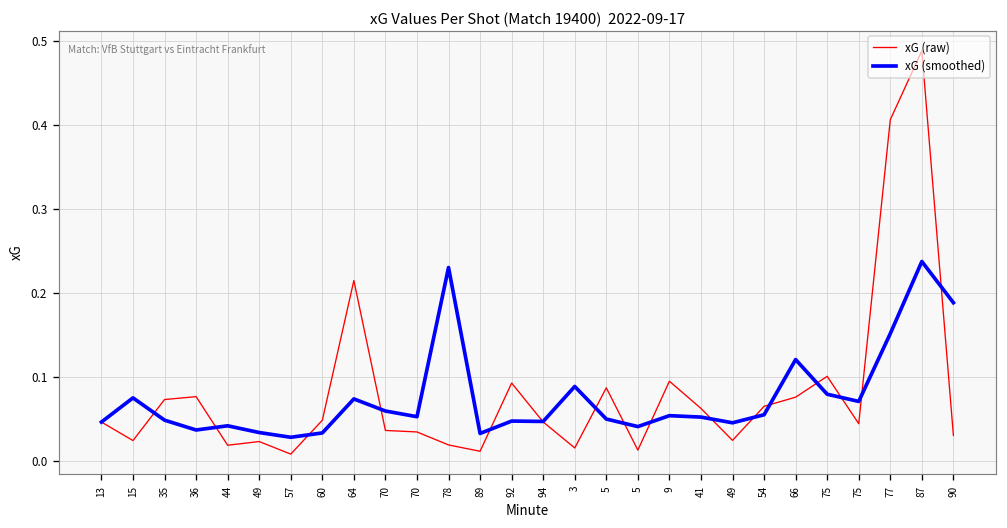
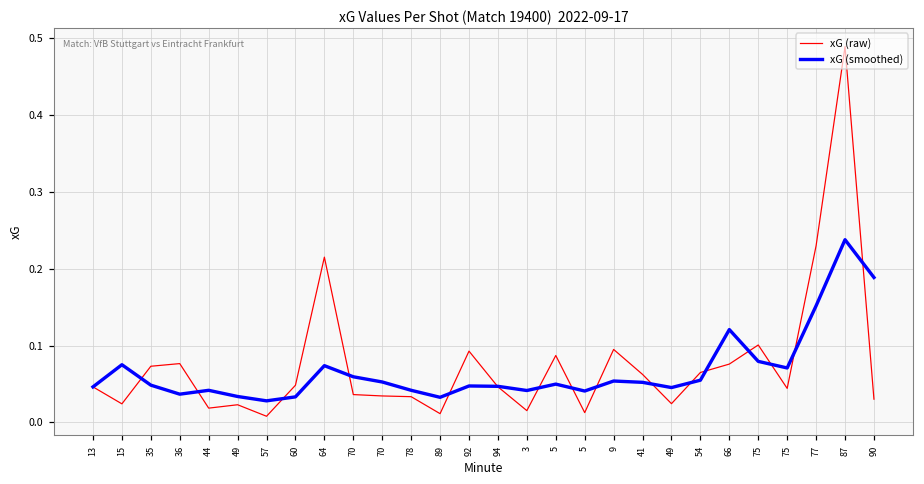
xG (raw), 78: 0.02 -> 0.03
xG (smoothed), 78: 0.23 -> 0.04
xG (smoothed), 3: 0.09 -> 0.04
xG (raw), 77: 0.41 -> 0.23
